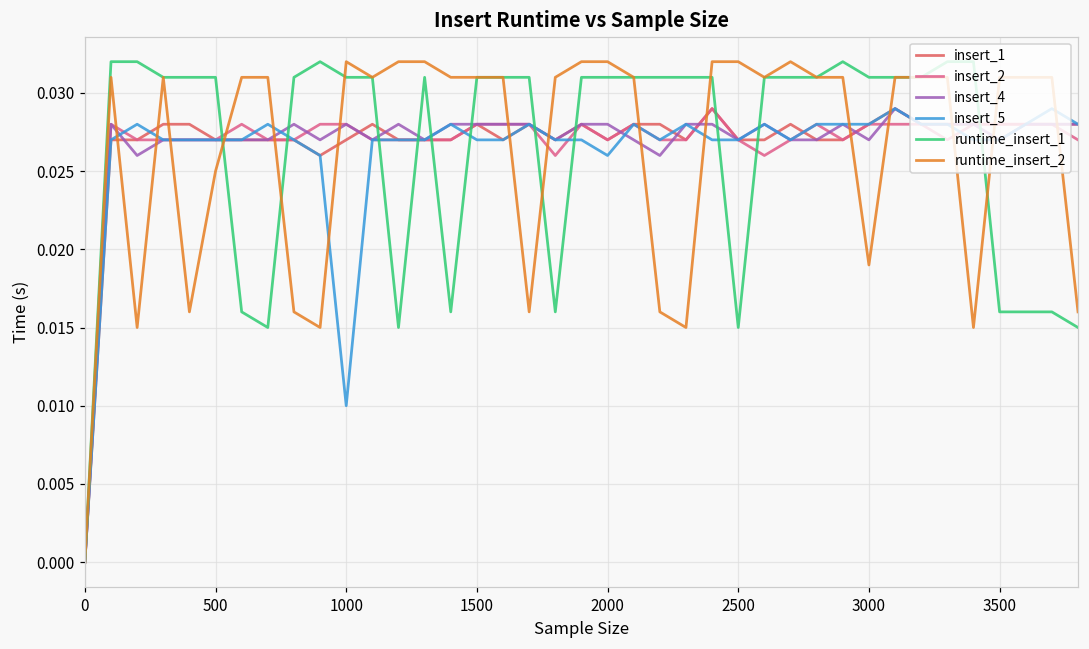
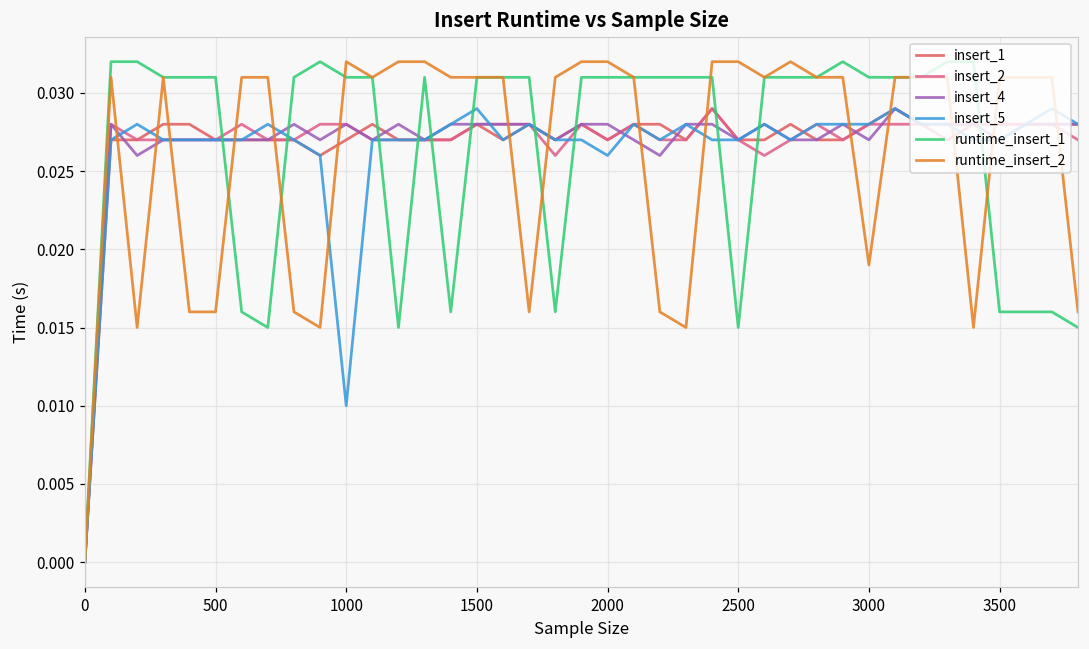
runtime_insert_2, 500: 0.025 -> 0.016
insert_5, 1500: 0.027 -> 0.029
